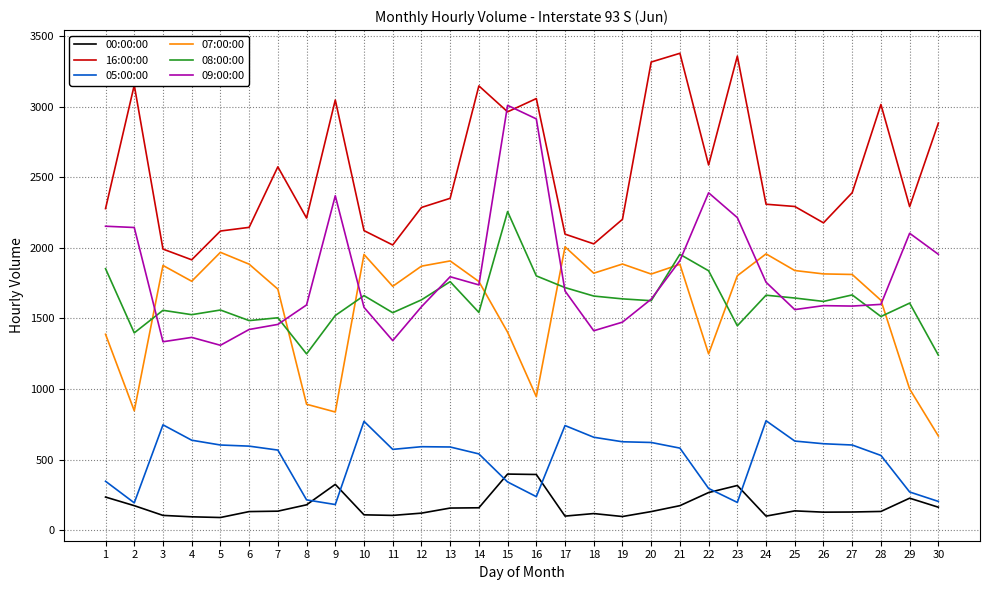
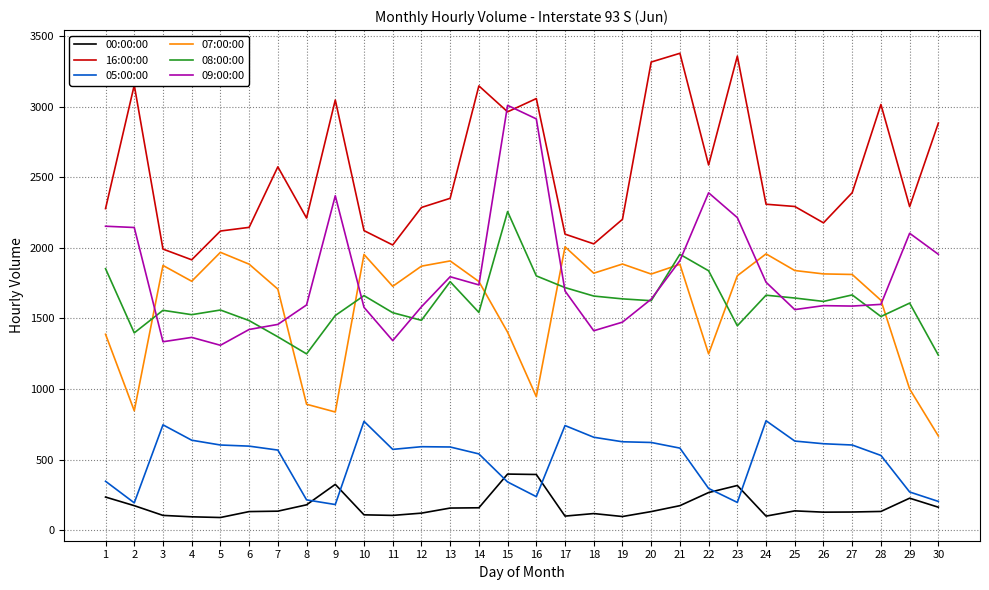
08:00:00, 7: 1510 -> 1370
08:00:00, 12: 1630 -> 1490
